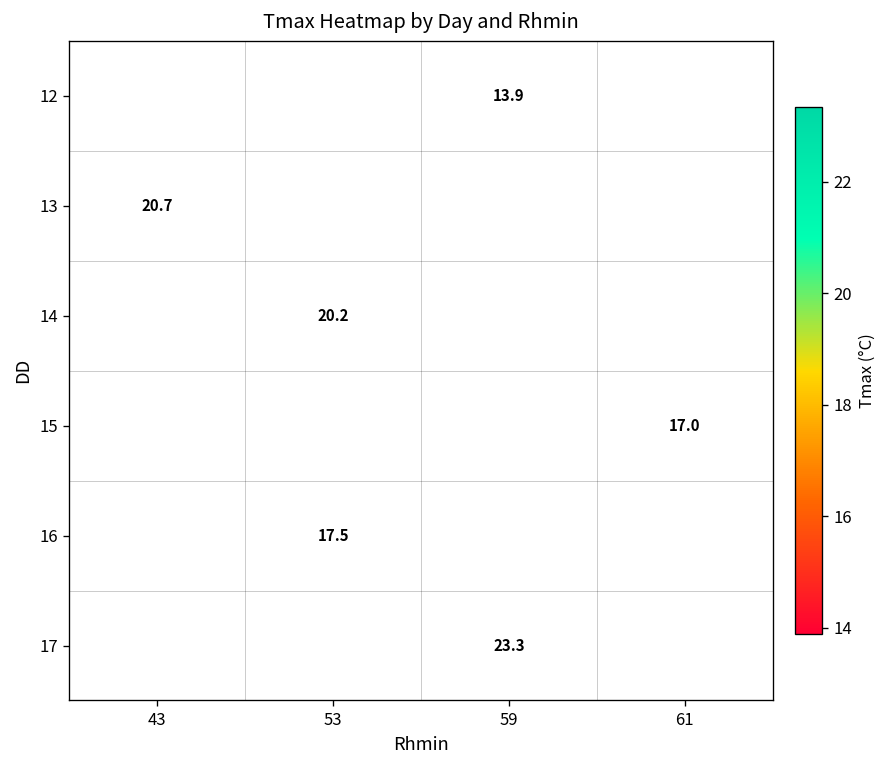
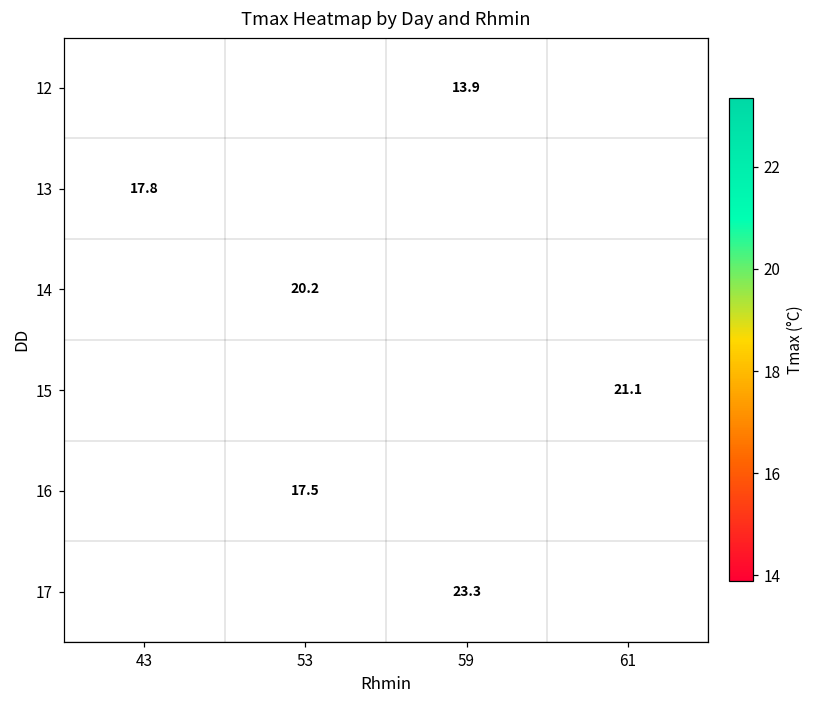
13, 43: 20.7 -> 17.8
15, 61: 17.0 -> 21.1
